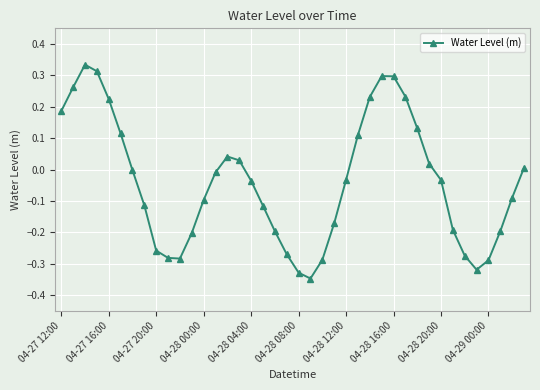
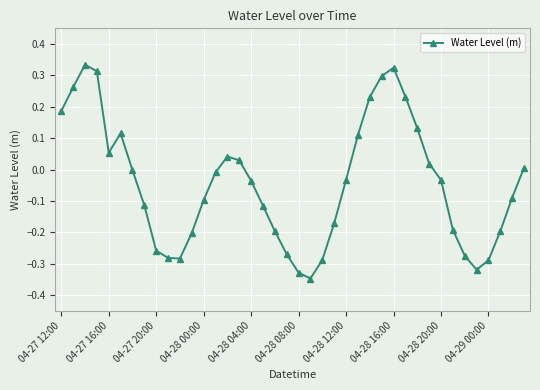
04-27 16:00: 0.22 -> 0.05
04-28 16:00: 0.30 -> 0.32
